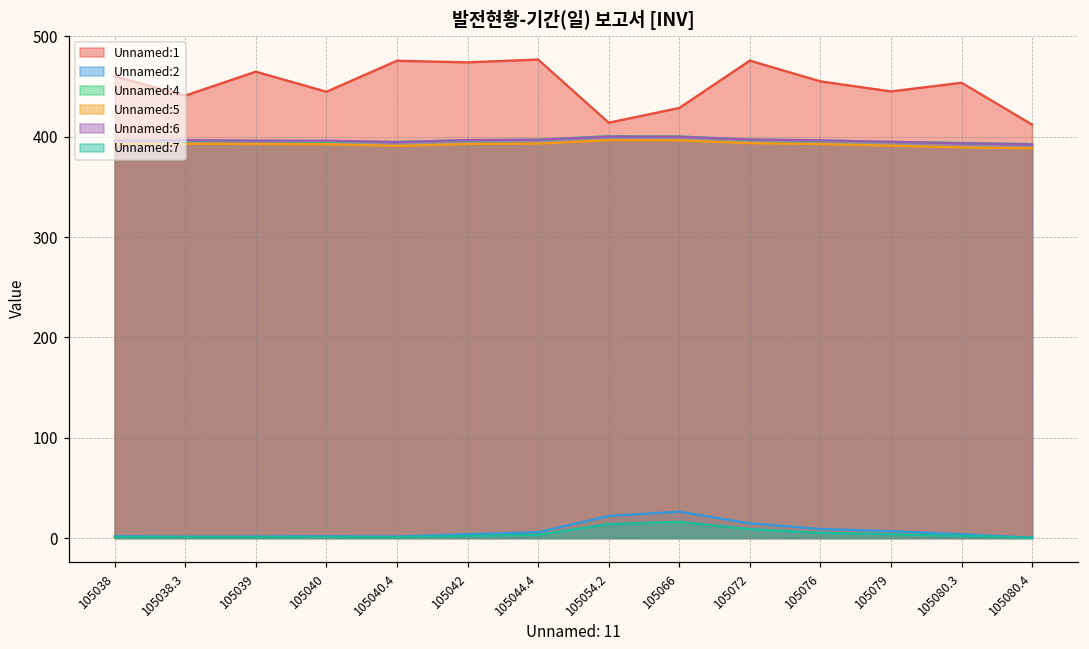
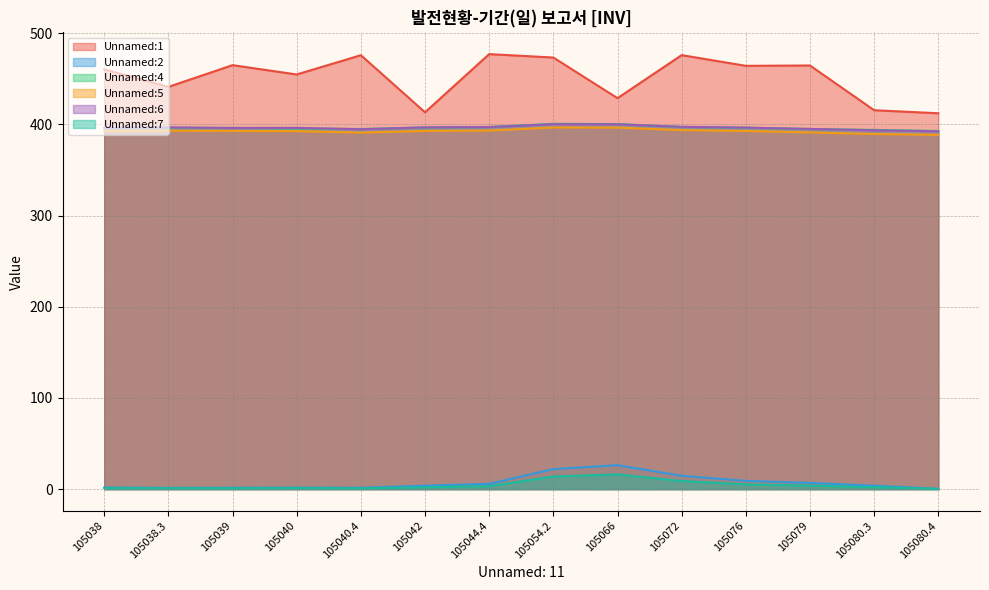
Unnamed:1, 105040: 440 -> 450
Unnamed:1, 105042: 470 -> 410
Unnamed:1, 105054.2: 410 -> 470
Unnamed:1, 105076: 455 -> 464
Unnamed:1, 105079: 450 -> 460
Unnamed:1, 105080.3: 450 -> 420
